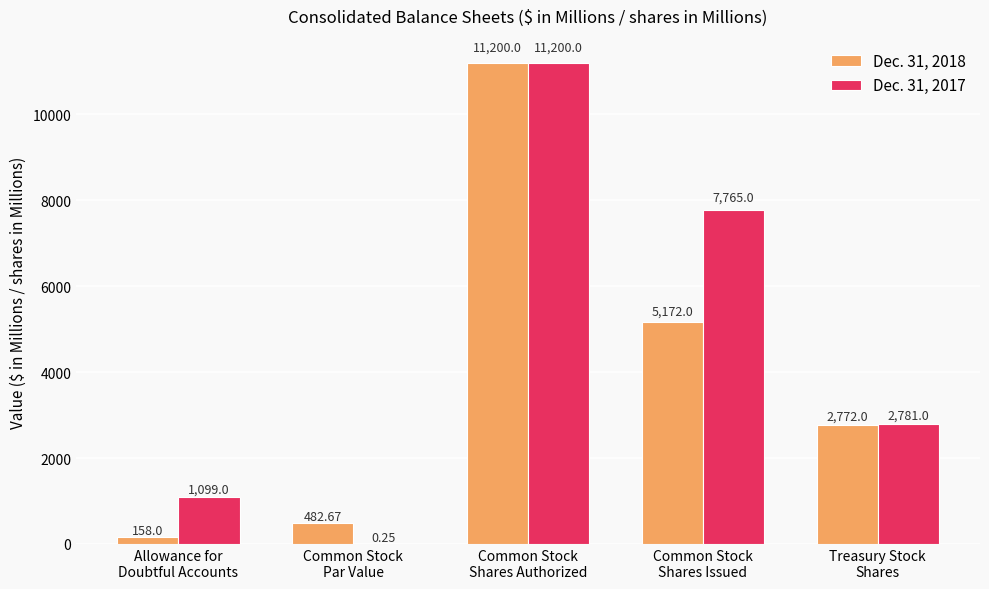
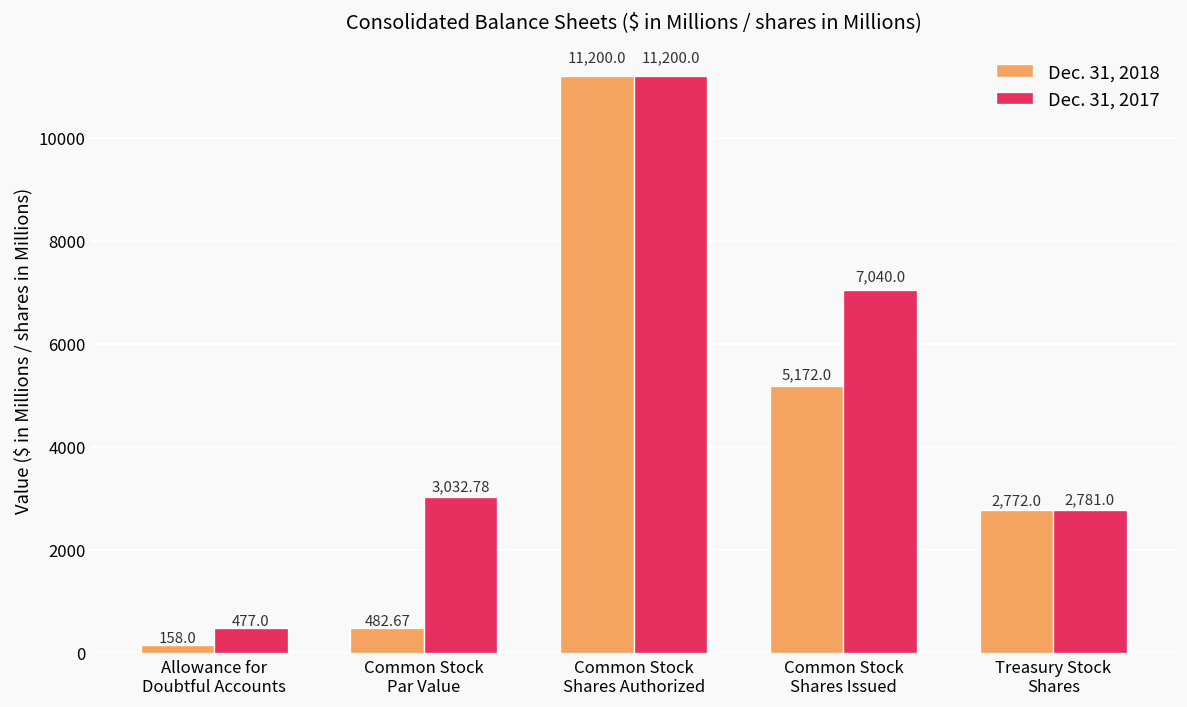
Dec. 31, 2017, Allowance for Doubtful Accounts: 1,099.0 -> 477.0
Dec. 31, 2017, Common Stock Par Value: 0.25 -> 3,032.78
Dec. 31, 2017, Common Stock Shares Issued: 7,765.0 -> 7,040.0
